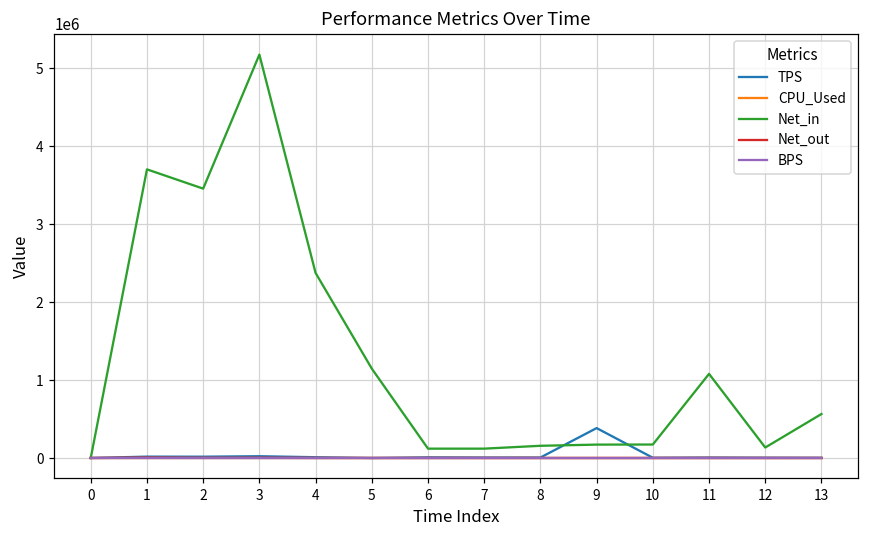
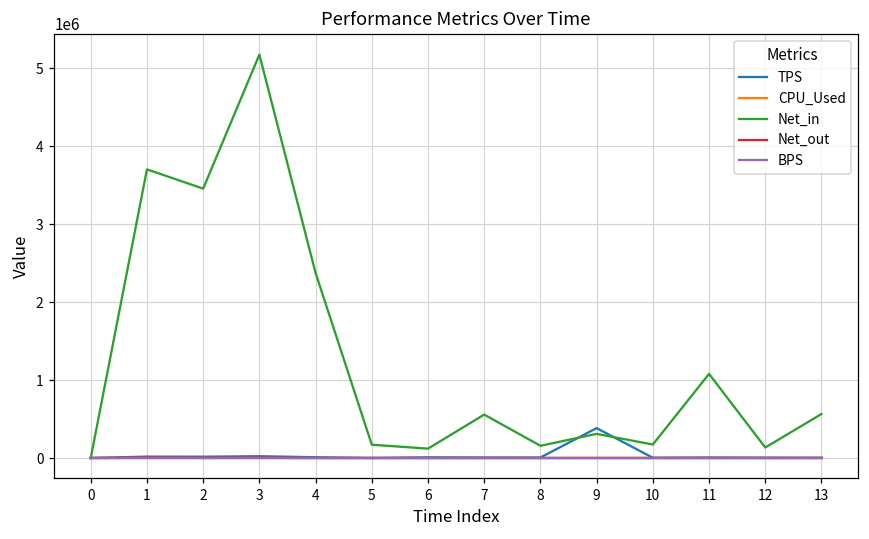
Net_in, 5: 1100000 -> 200000
Net_in, 7: 100000 -> 600000
Net_in, 9: 200000 -> 300000
